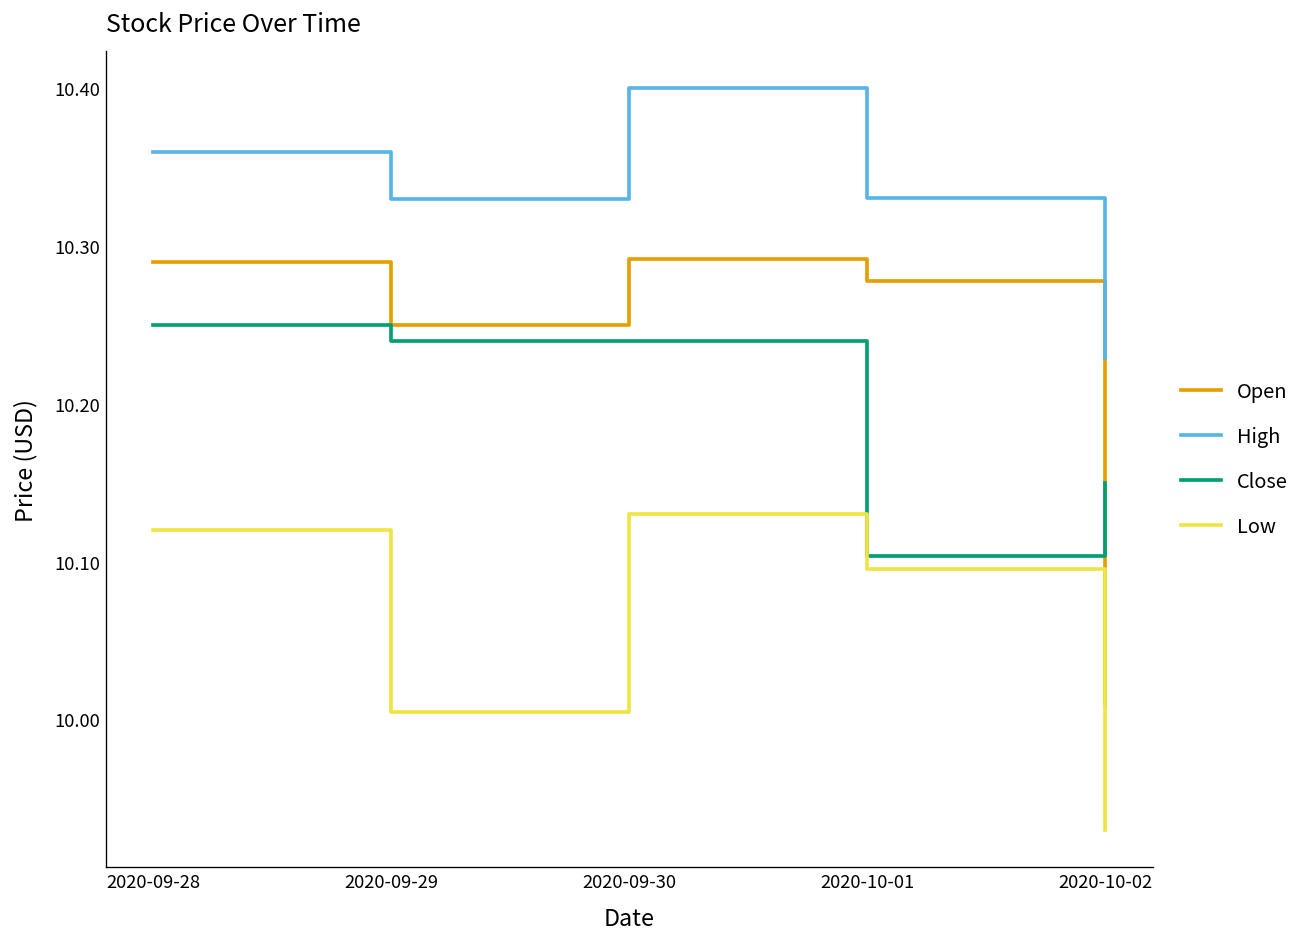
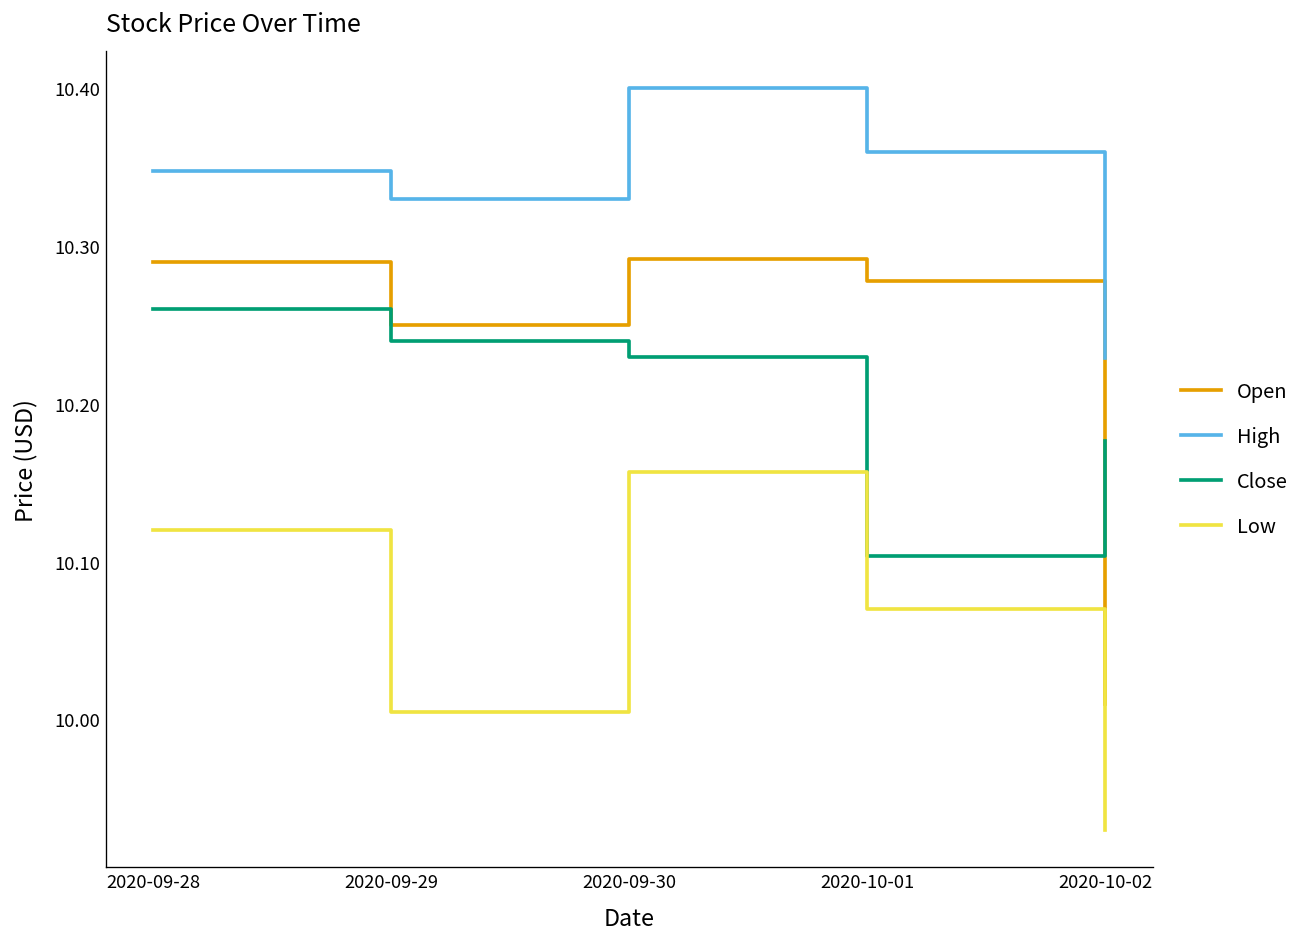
High, 2020-09-28: 10.360 -> 10.347
Close, 2020-09-28: 10.25 -> 10.26
Close, 2020-09-30: 10.240 -> 10.230
Low, 2020-09-30: 10.130 -> 10.157
High, 2020-10-01: 10.331 -> 10.360
Low, 2020-10-01: 10.095 -> 10.070
Close, 2020-10-02: 10.150 -> 10.176
